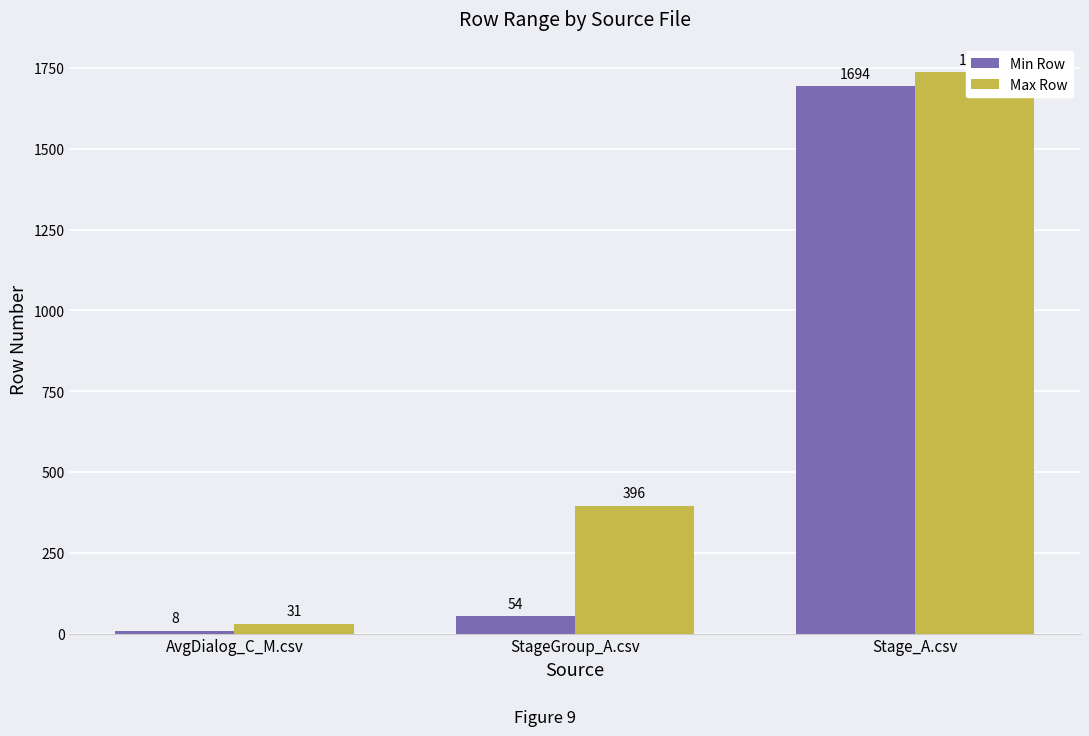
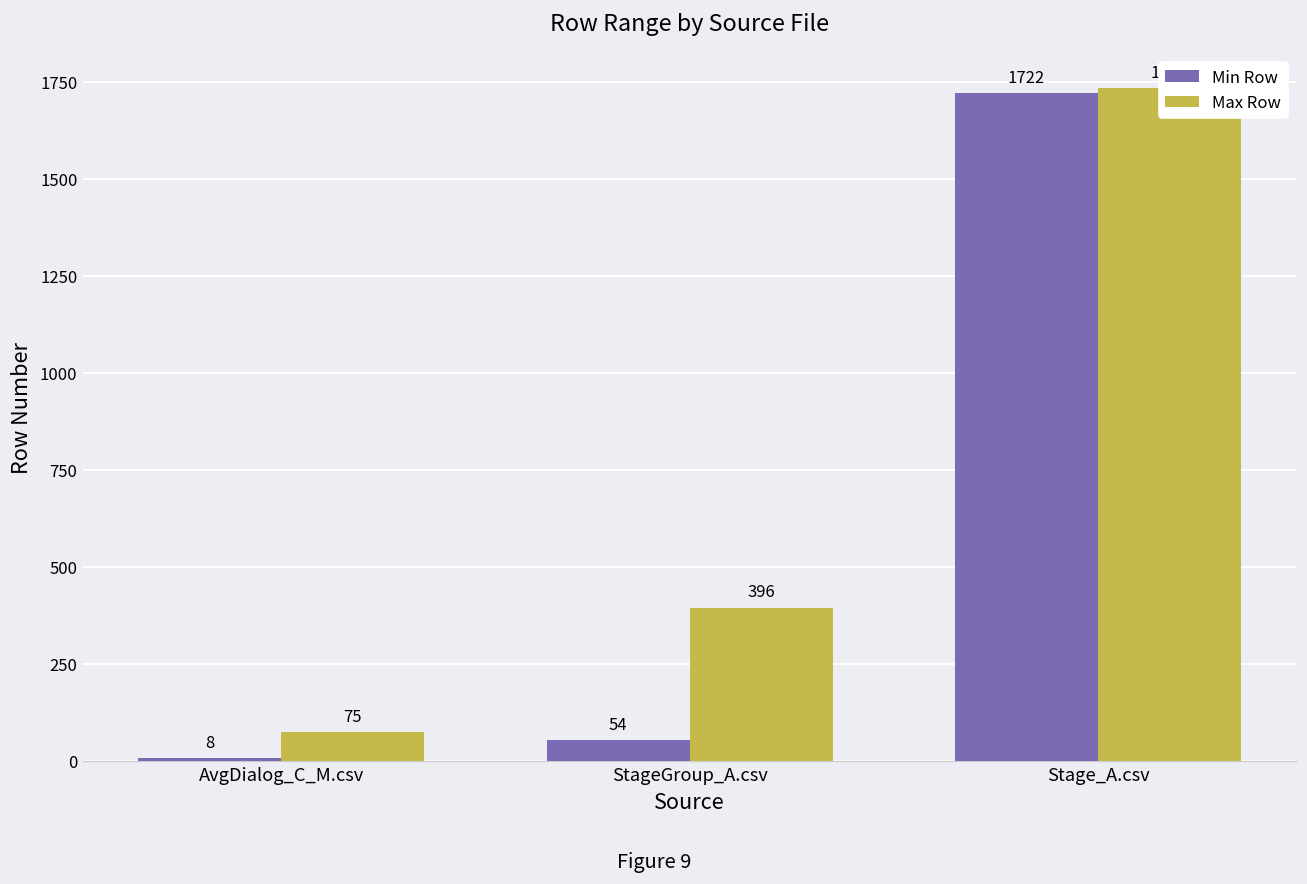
Max Row, AvgDialog_C_M.csv: 31 -> 75
Min Row, Stage_A.csv: 1694 -> 1722
